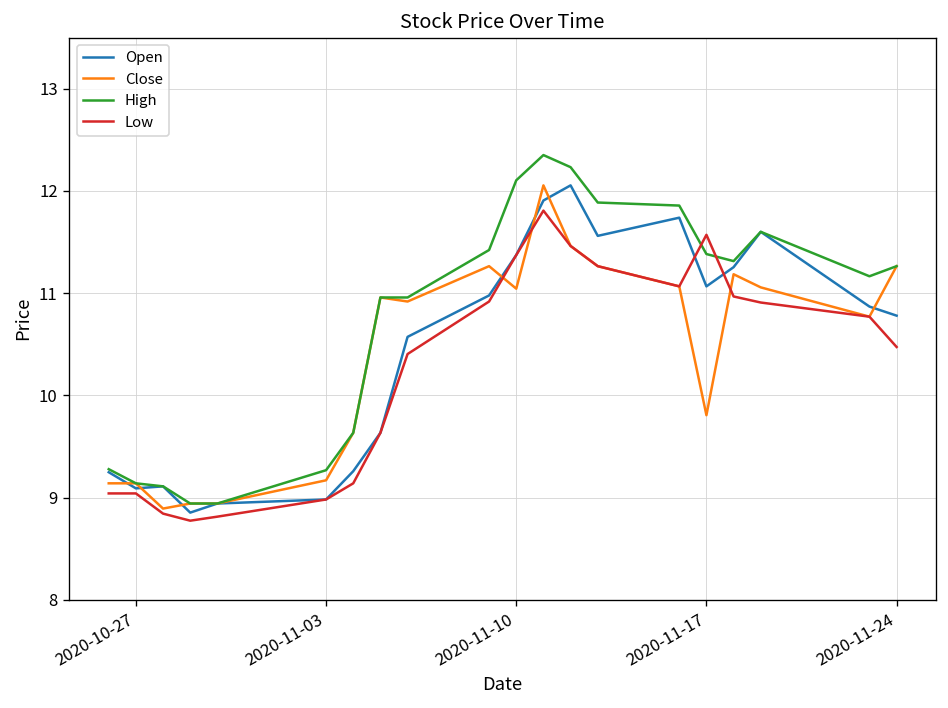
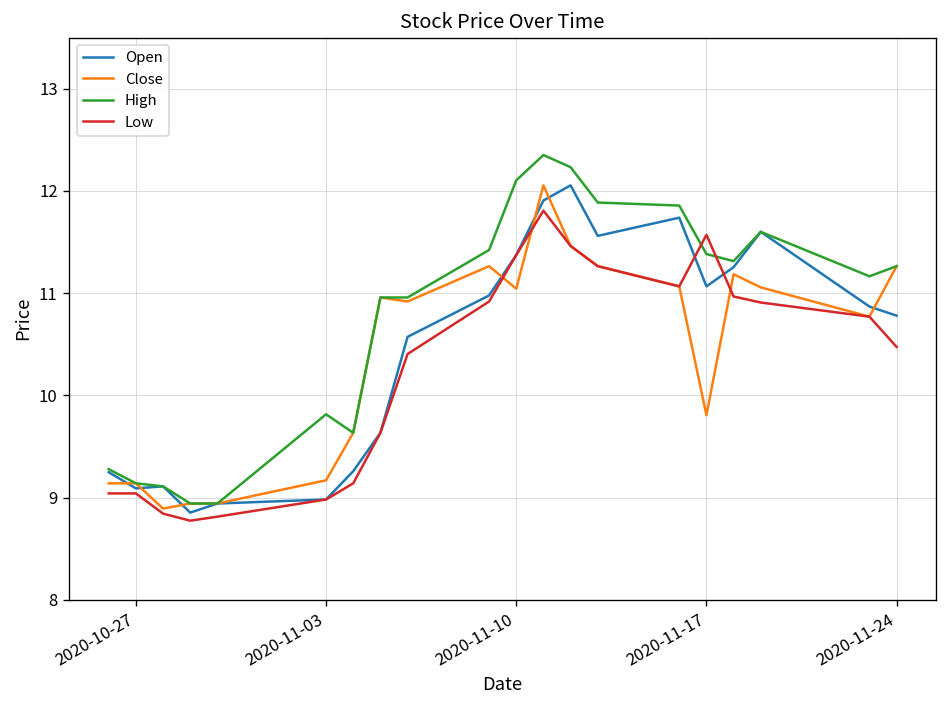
High, 2020-11-03: 9.3 -> 9.8
